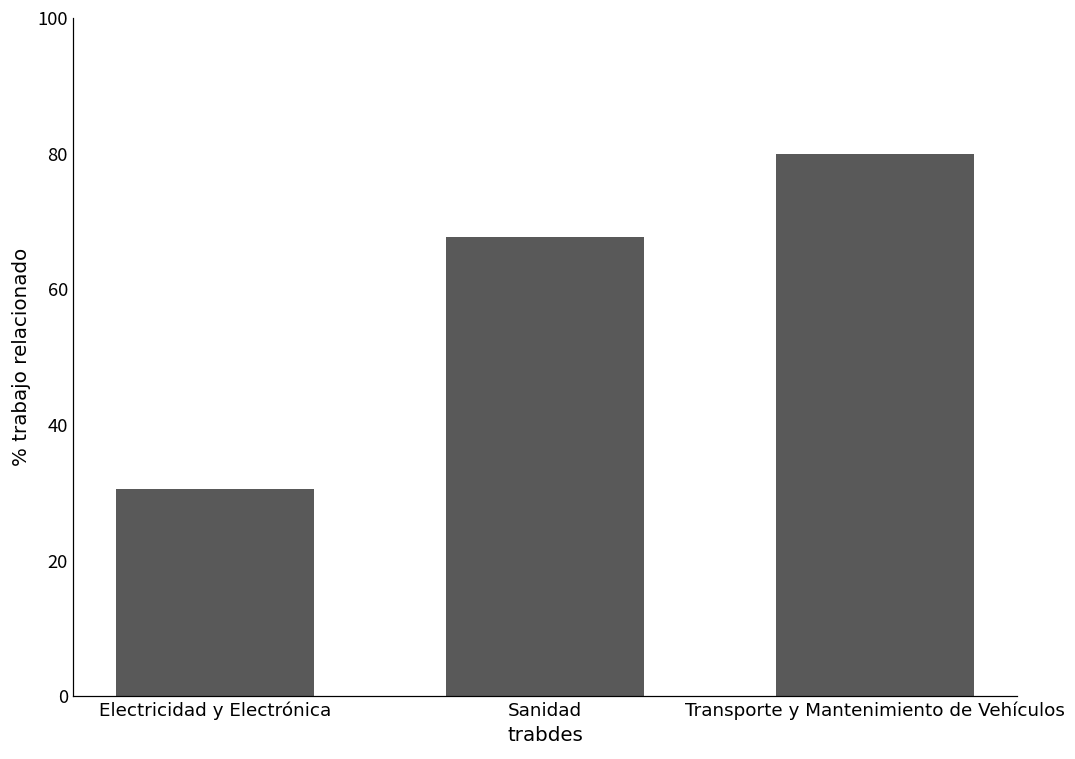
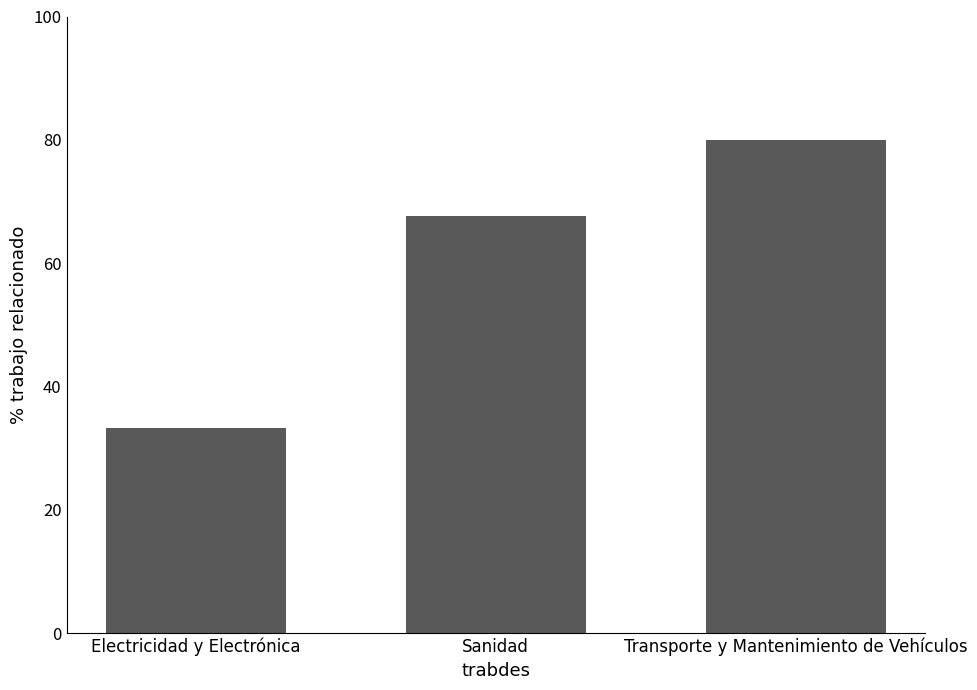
Electricidad y Electrónica: 31 -> 33
